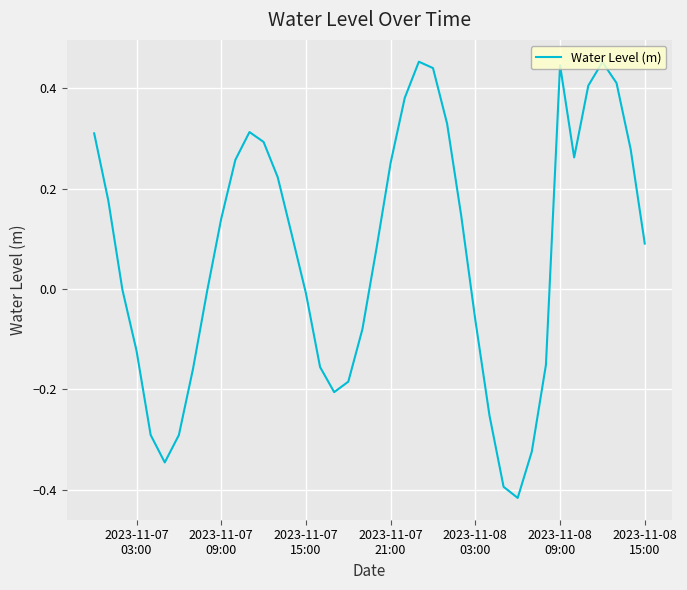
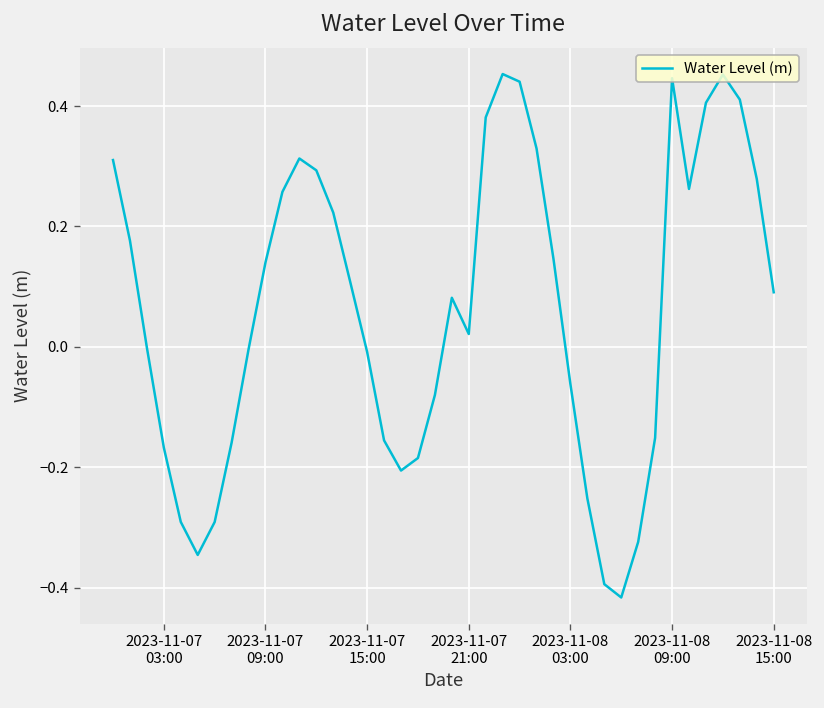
2023-11-07 03:00: -0.12 -> -0.17
2023-11-07 21:00: 0.25 -> 0.02
